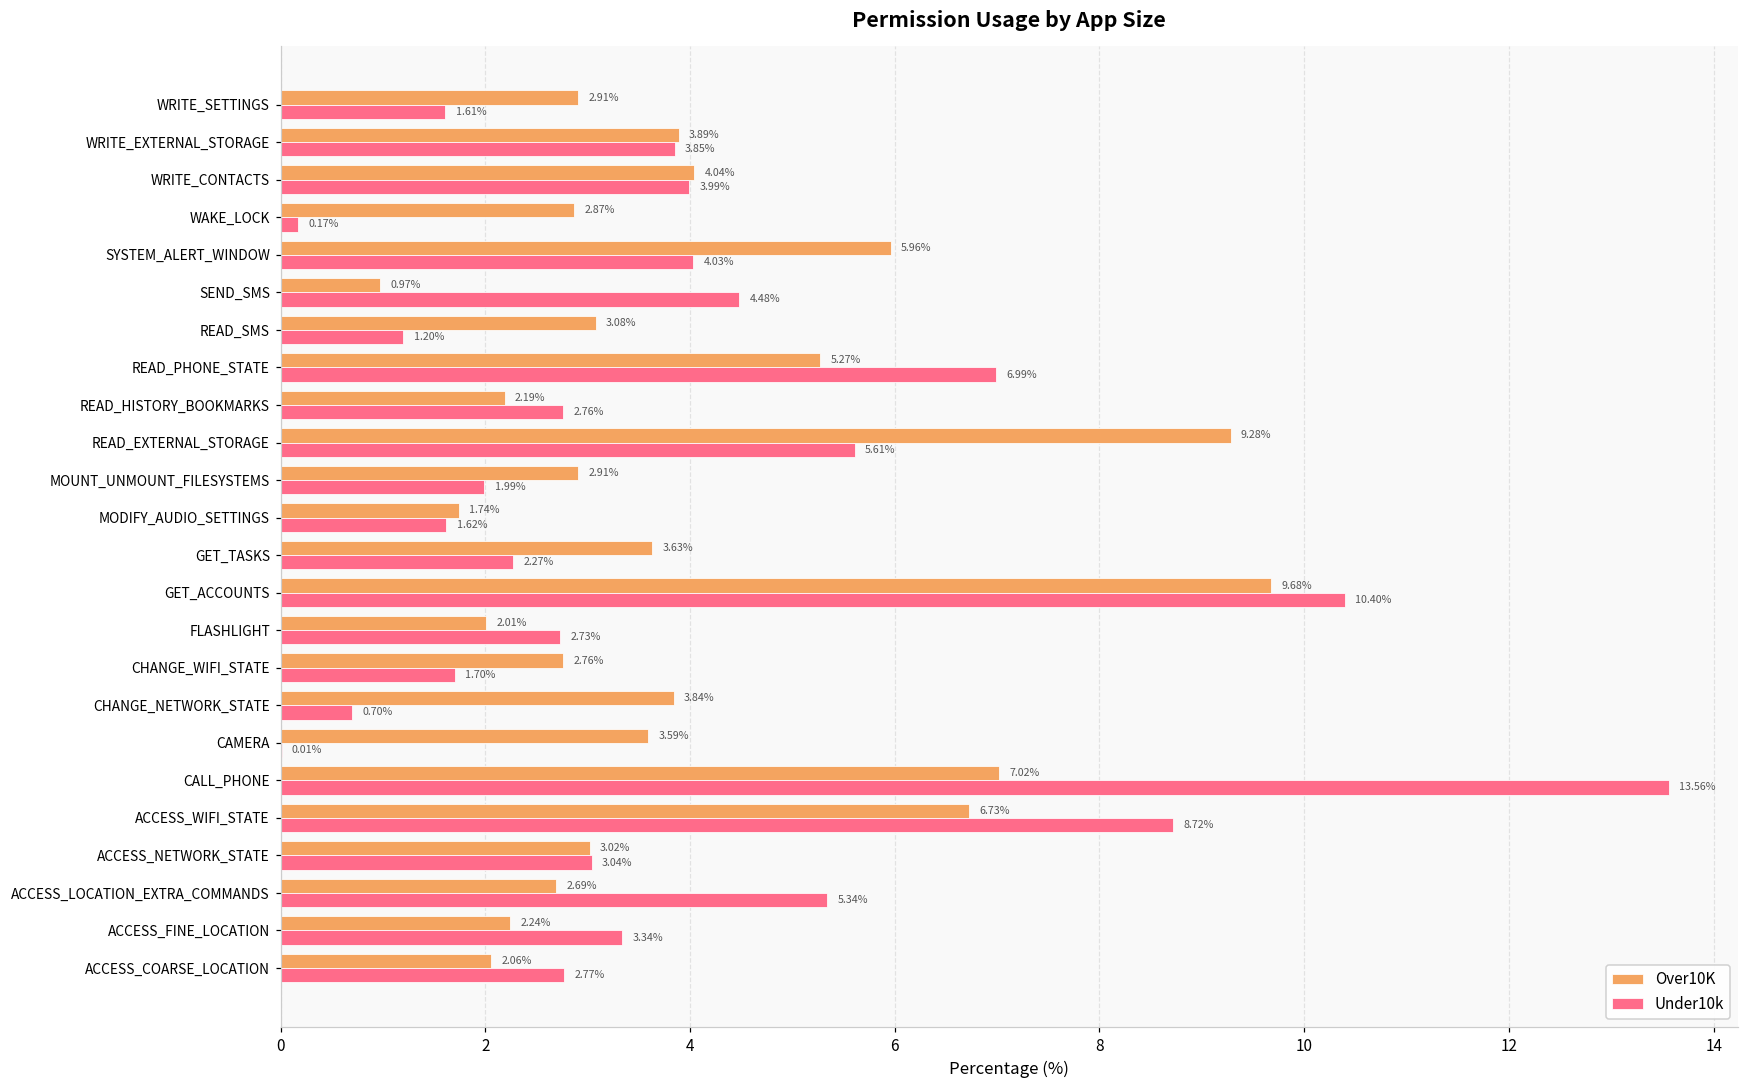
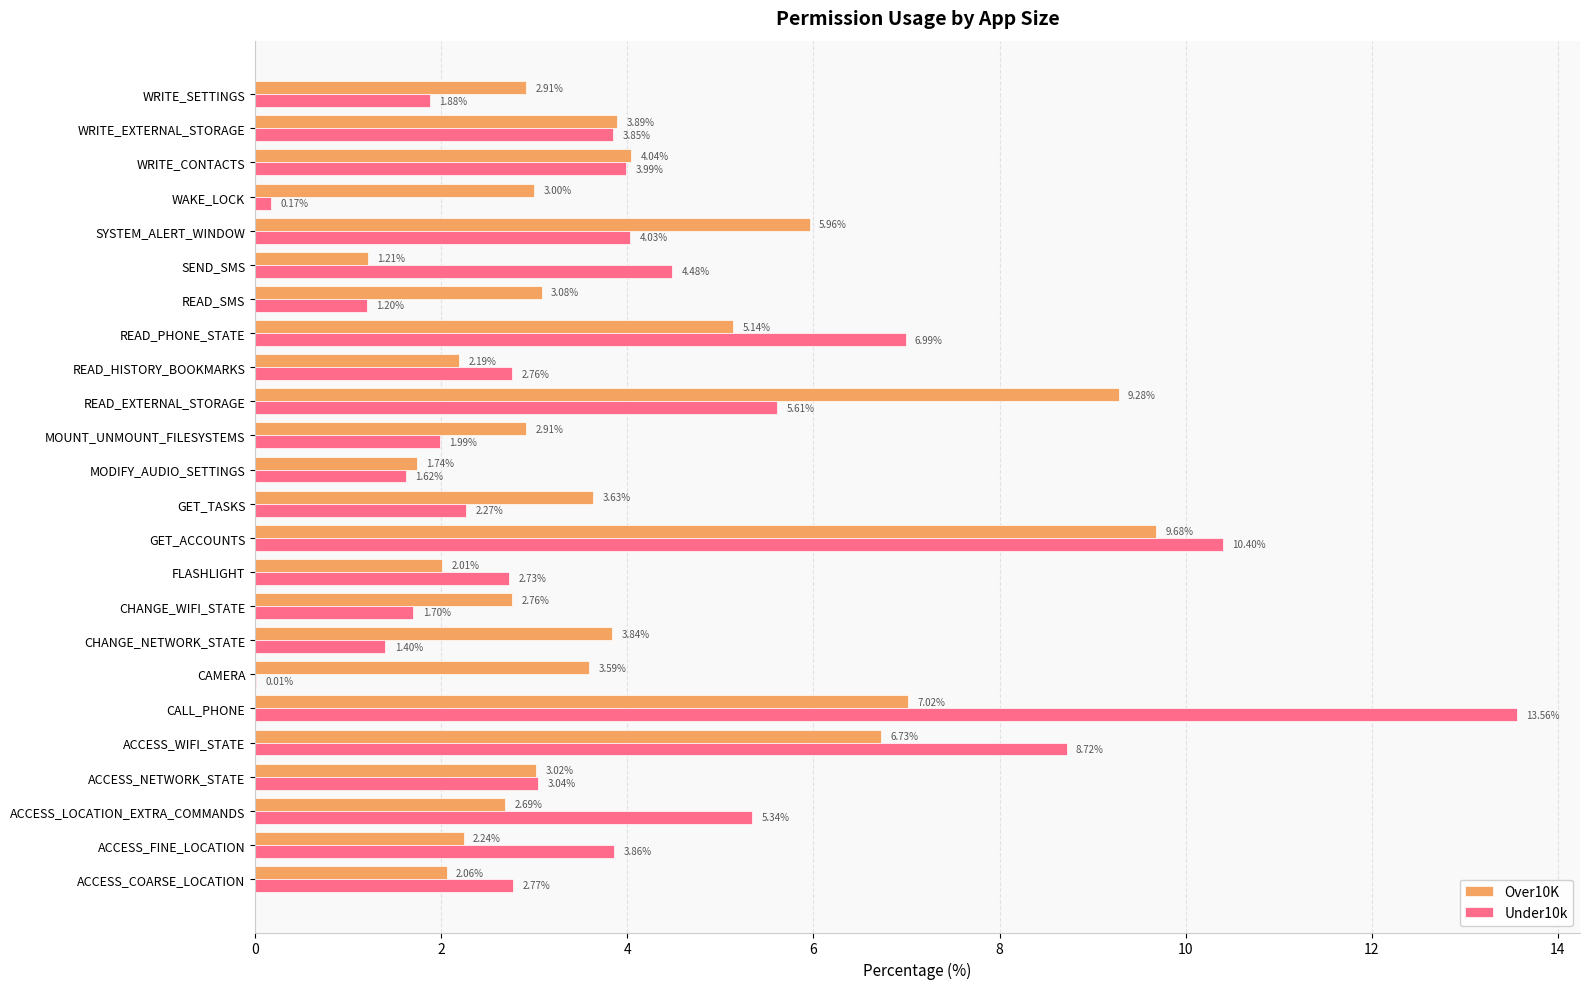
Under10k, WRITE_SETTINGS: 1.61% -> 1.88%
Over10K, WAKE_LOCK: 2.87% -> 3.00%
Over10K, SEND_SMS: 0.97% -> 1.21%
Over10K, READ_PHONE_STATE: 5.27% -> 5.14%
Under10k, CHANGE_NETWORK_STATE: 0.70% -> 1.40%
Under10k, ACCESS_FINE_LOCATION: 3.34% -> 3.86%
